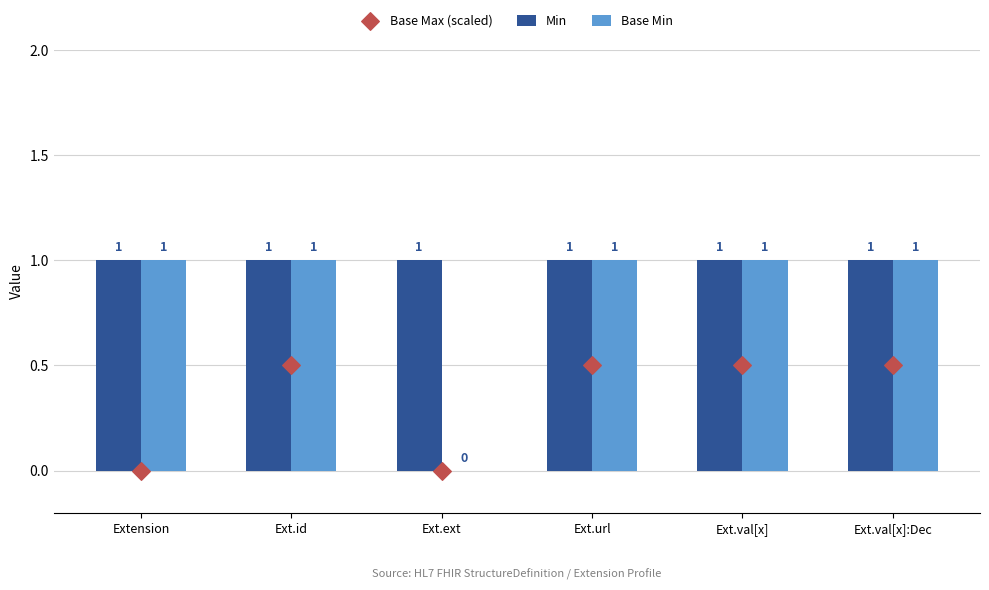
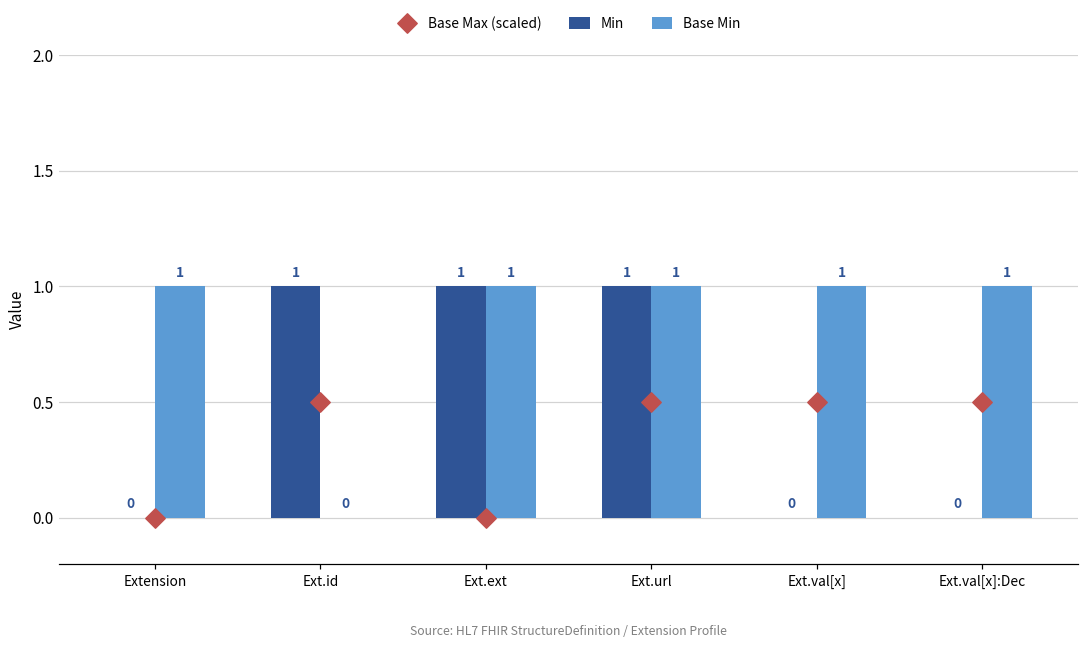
Min, Extension: 1 -> 0
Base Min, Ext.id: 1 -> 0
Base Min, Ext.ext: 0 -> 1
Min, Ext.val[x]: 1 -> 0
Min, Ext.val[x]:Dec: 1 -> 0
